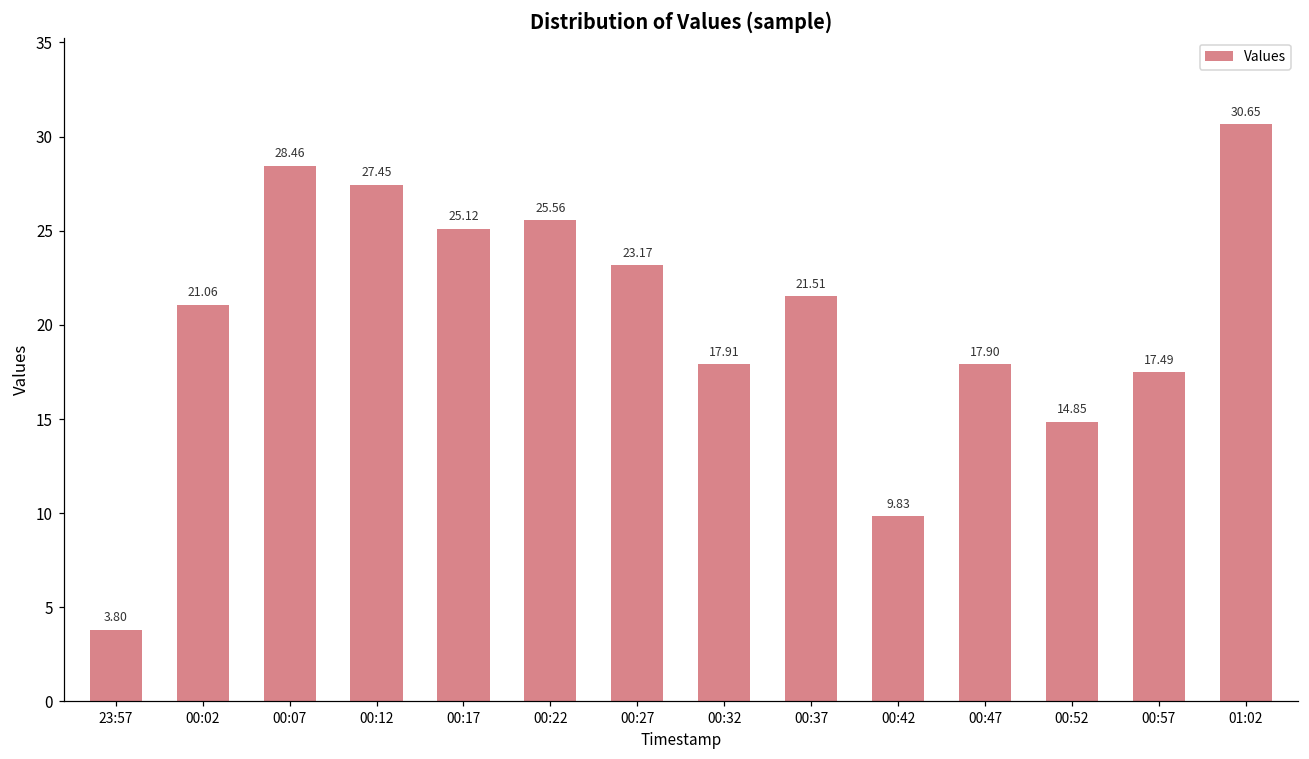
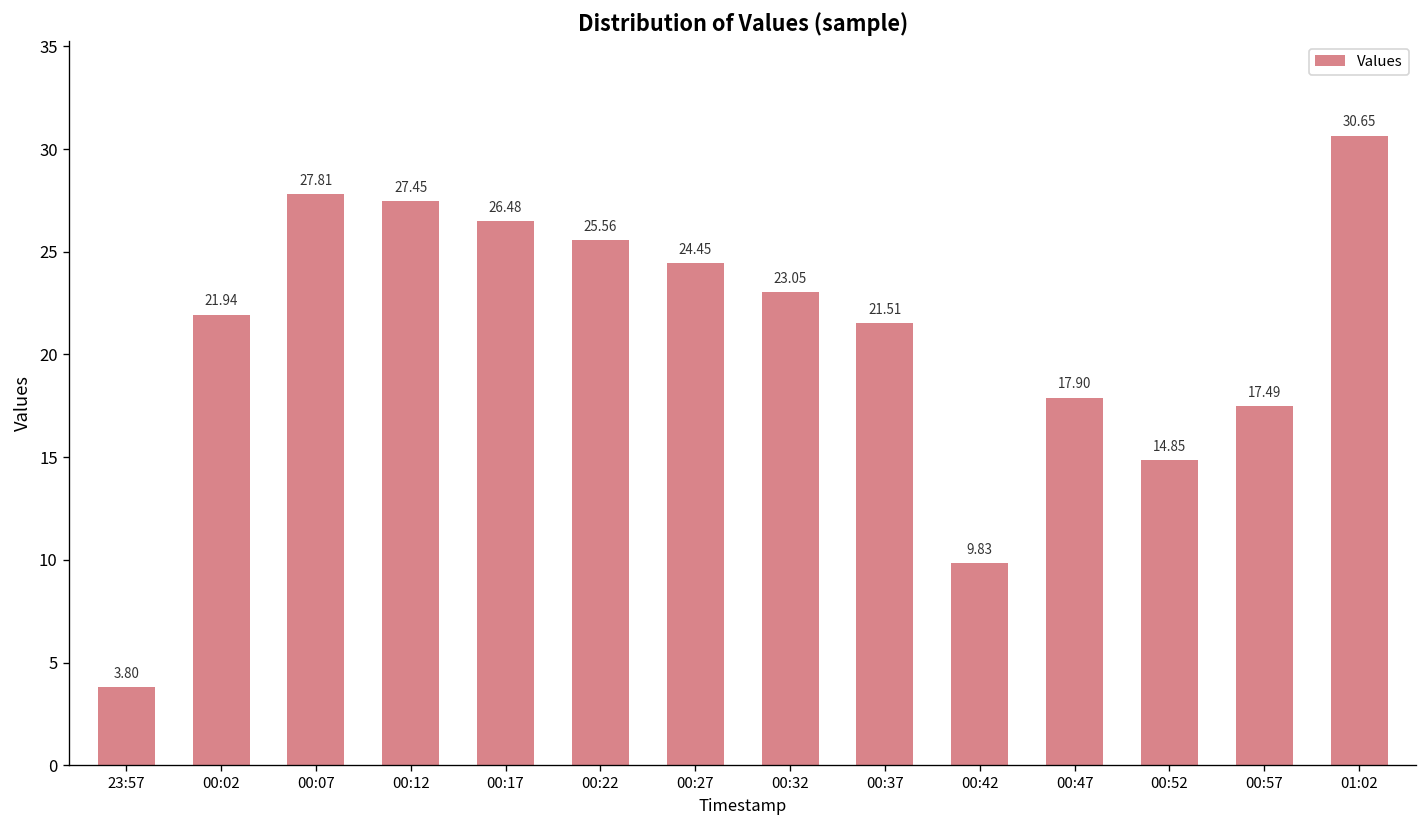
00:02: 21.06 -> 21.94
00:07: 28.46 -> 27.81
00:17: 25.12 -> 26.48
00:27: 23.17 -> 24.45
00:32: 17.91 -> 23.05
